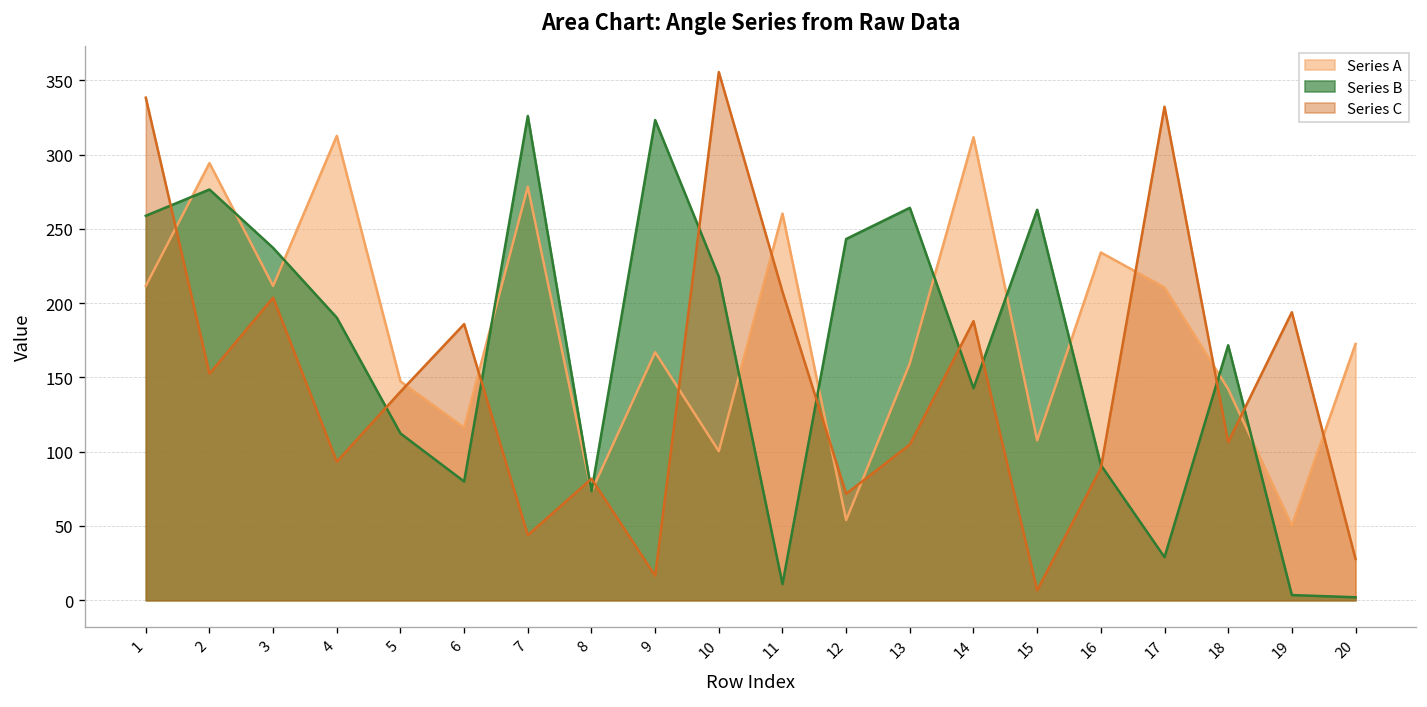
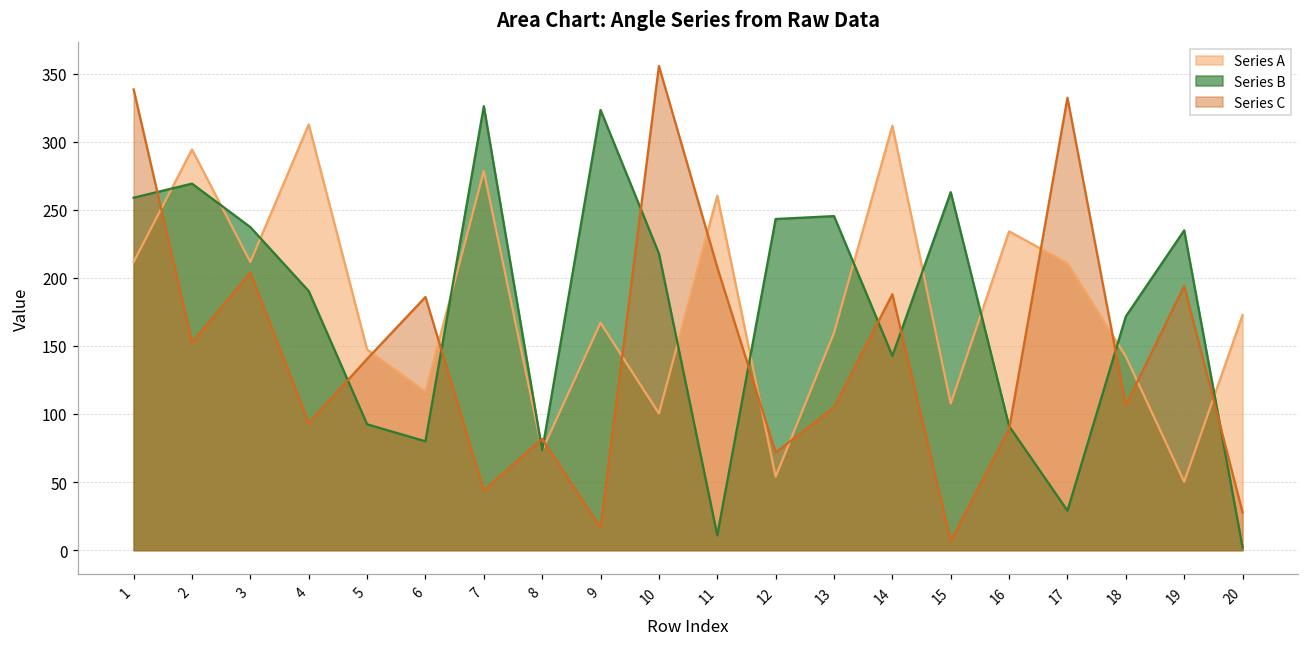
Series B, 2: 276 -> 269
Series B, 5: 112 -> 92
Series B, 13: 264 -> 245
Series B, 19: 4 -> 235
